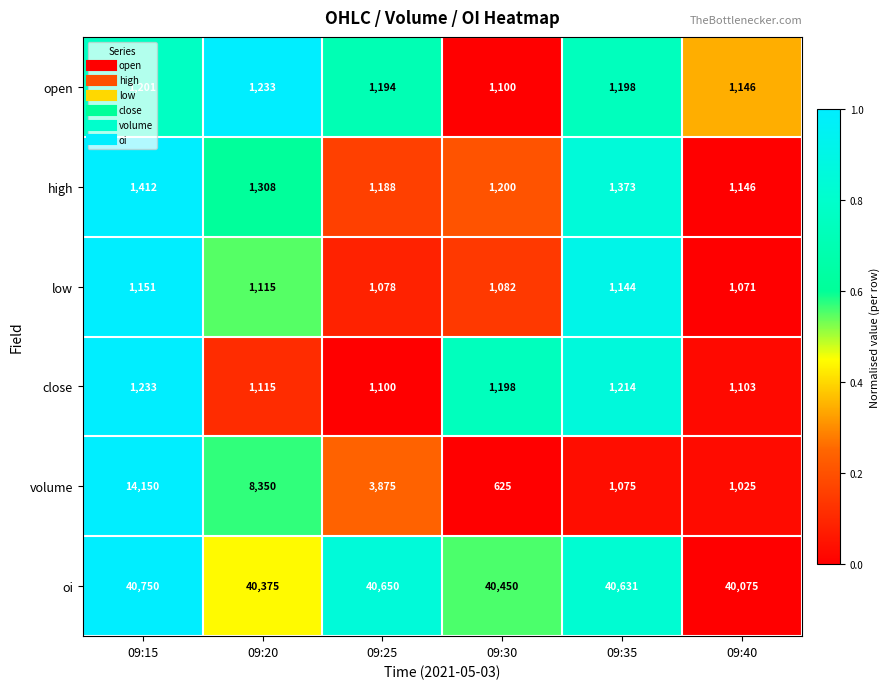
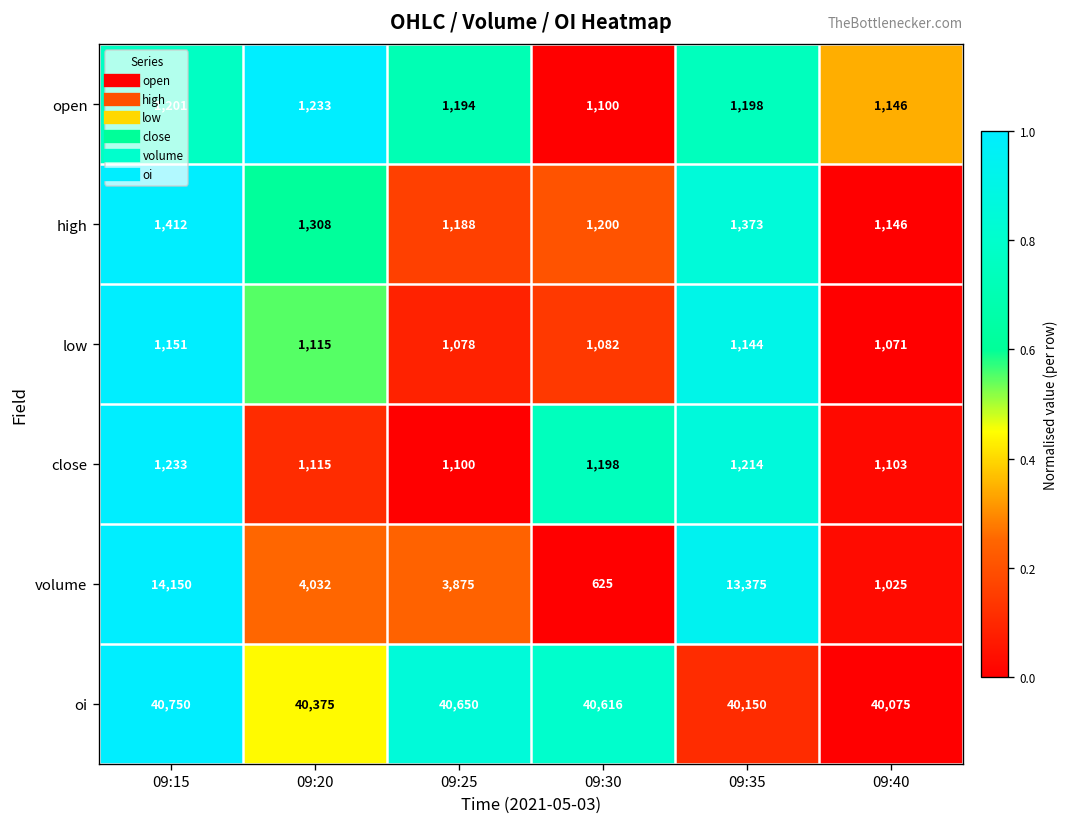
volume, 09:20: 8,350 -> 4,032
volume, 09:35: 1,075 -> 13,375
oi, 09:30: 40,450 -> 40,616
oi, 09:35: 40,631 -> 40,150
